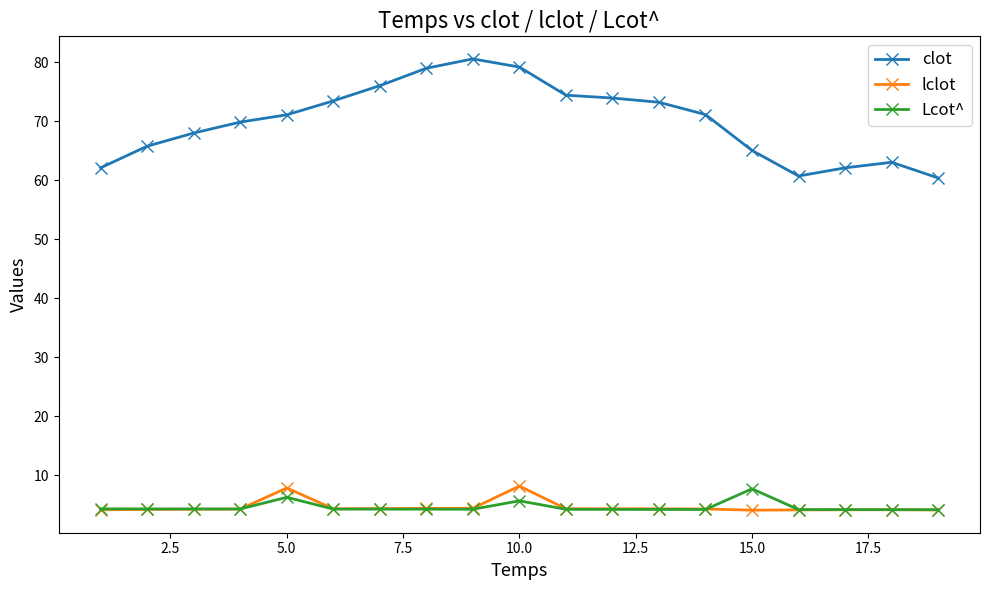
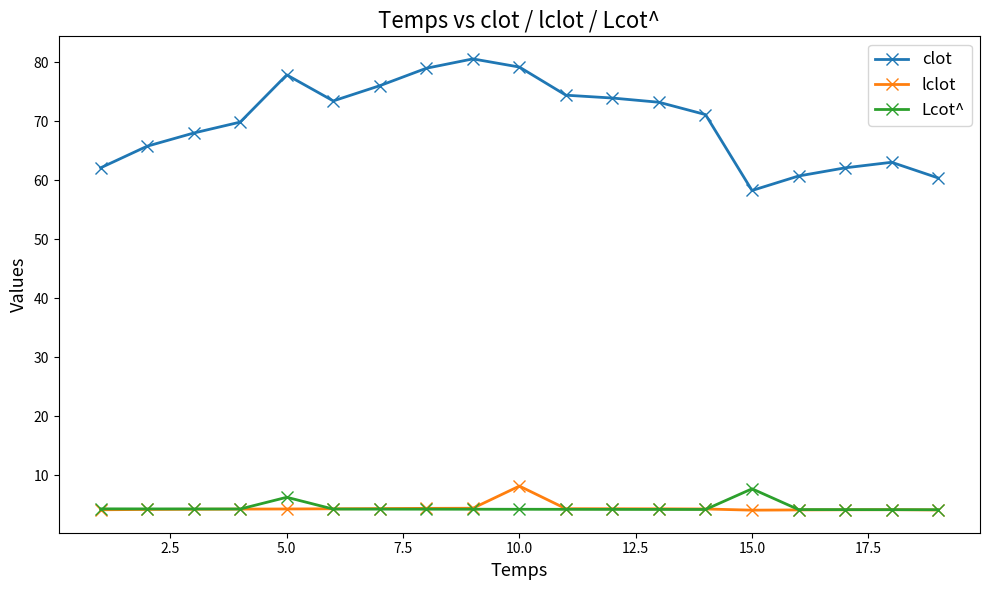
clot, 5.0: 71 -> 78
lclot, 5.0: 8 -> 4
Lcot^, 10.0: 6 -> 4
clot, 15.0: 65 -> 58
